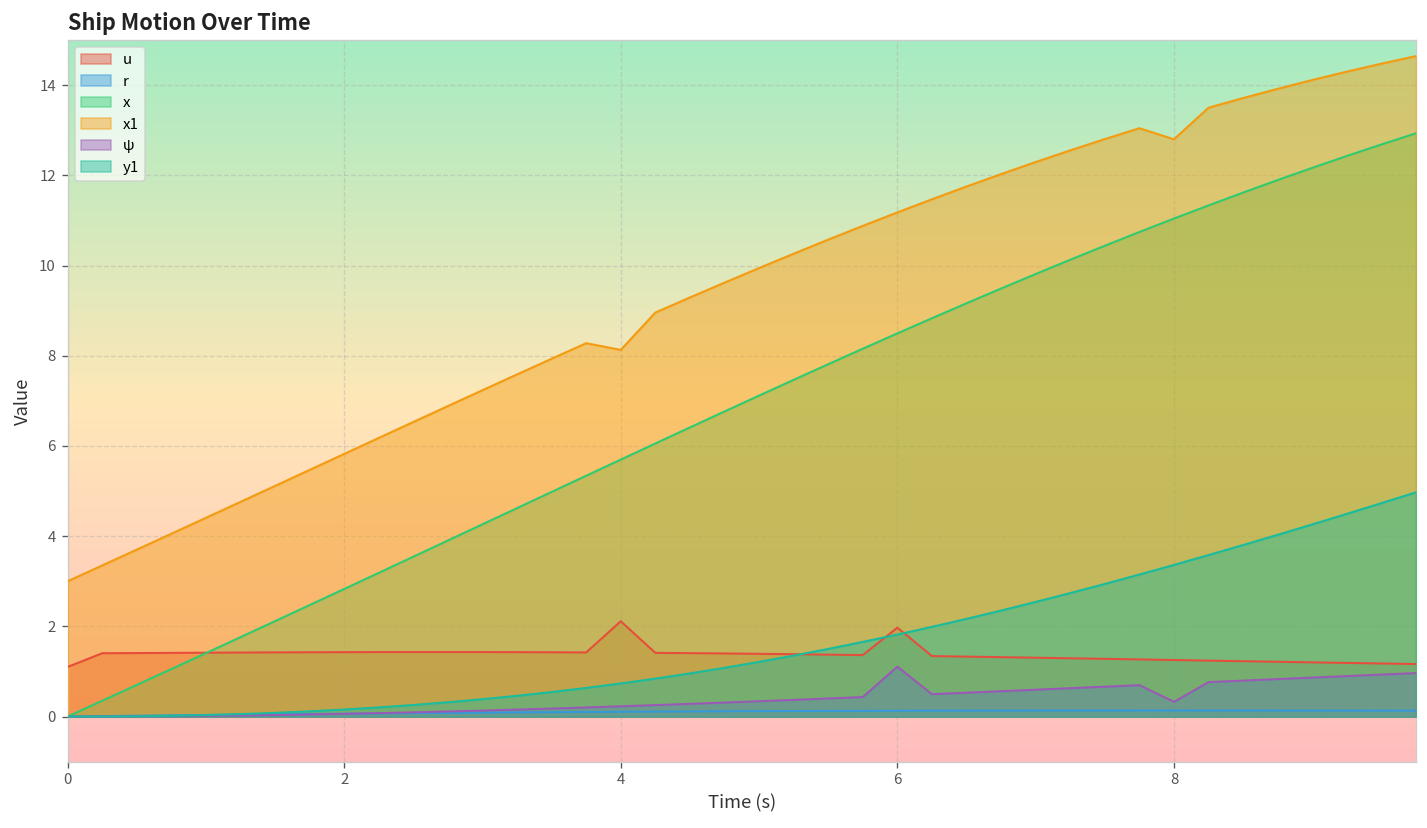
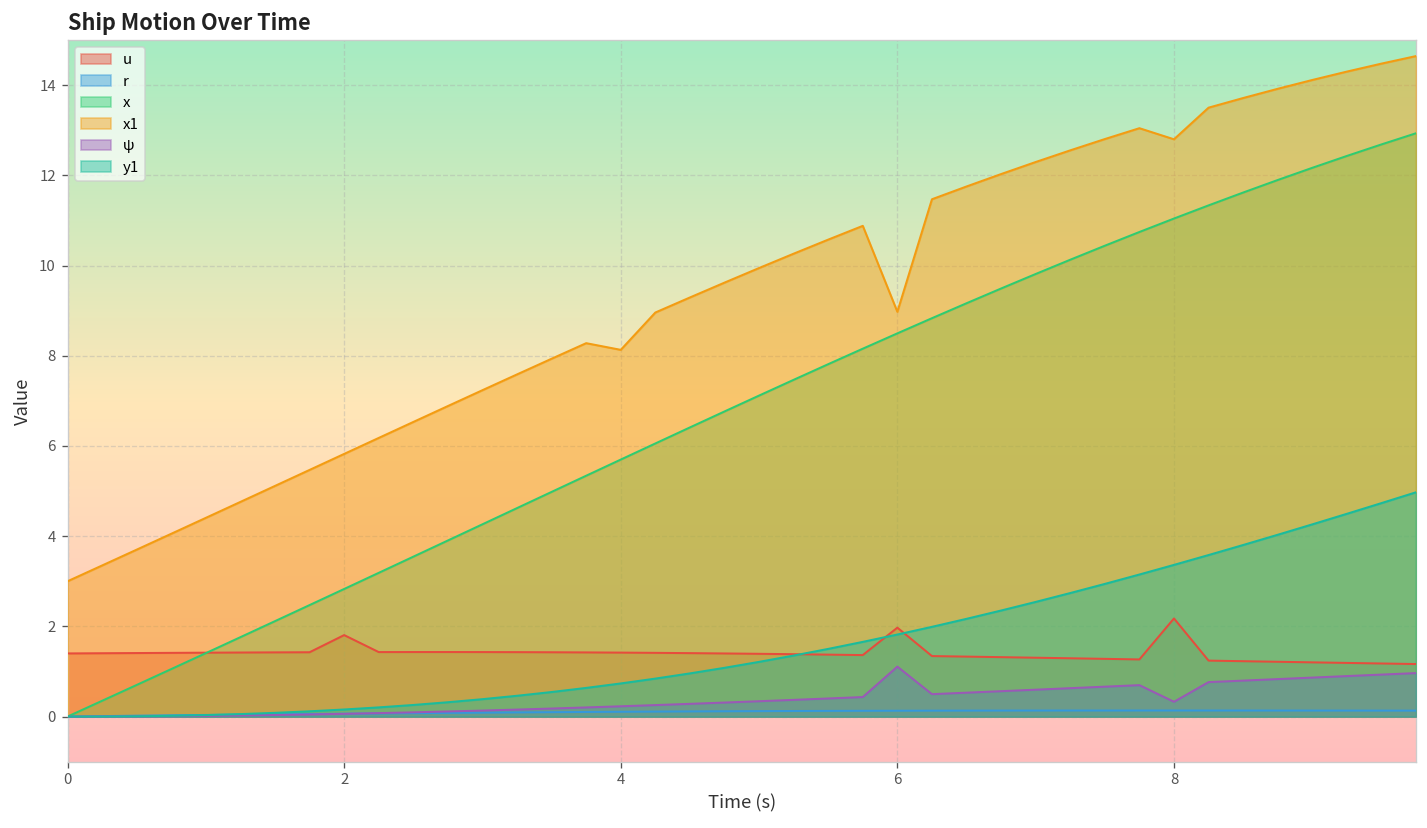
u, 0: 1.1 -> 1.4
u, 2: 1.4 -> 1.8
u, 4: 2.1 -> 1.4
x1, 6: 11.2 -> 9.0
u, 8: 1.3 -> 2.2
